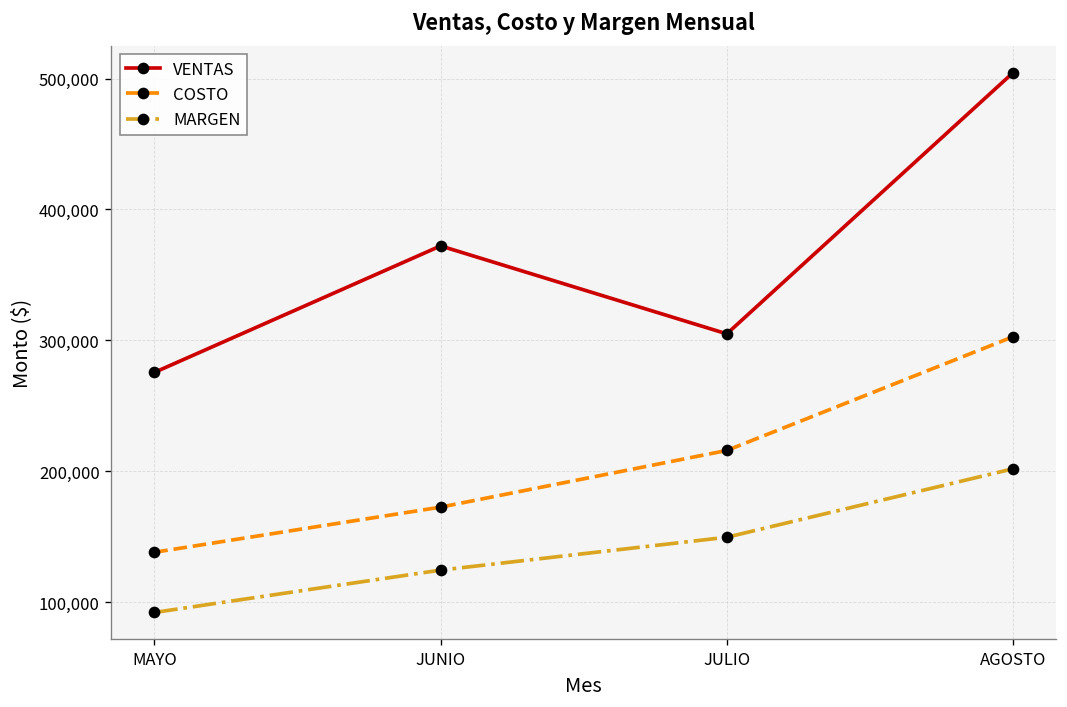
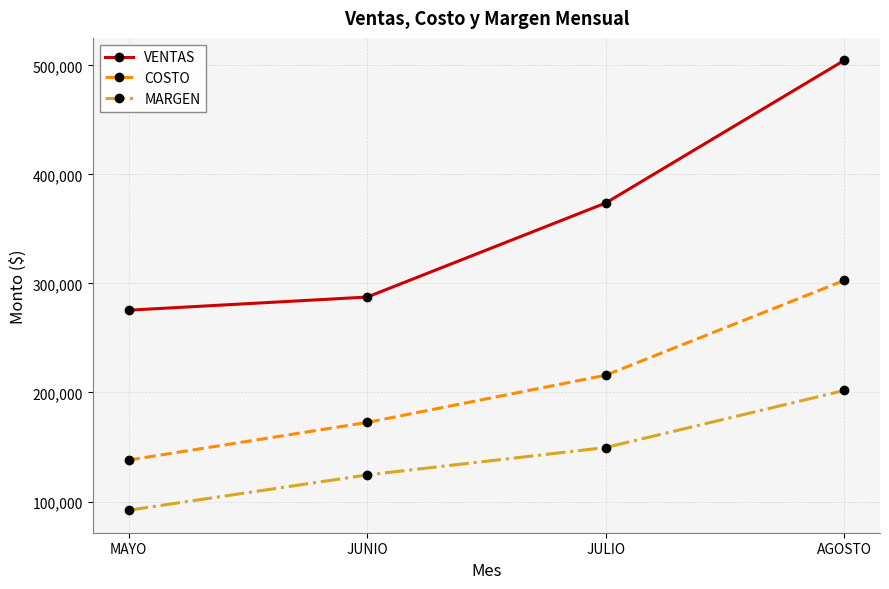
VENTAS, JUNIO: 372,000 -> 288,000
VENTAS, JULIO: 305,000 -> 374,000
